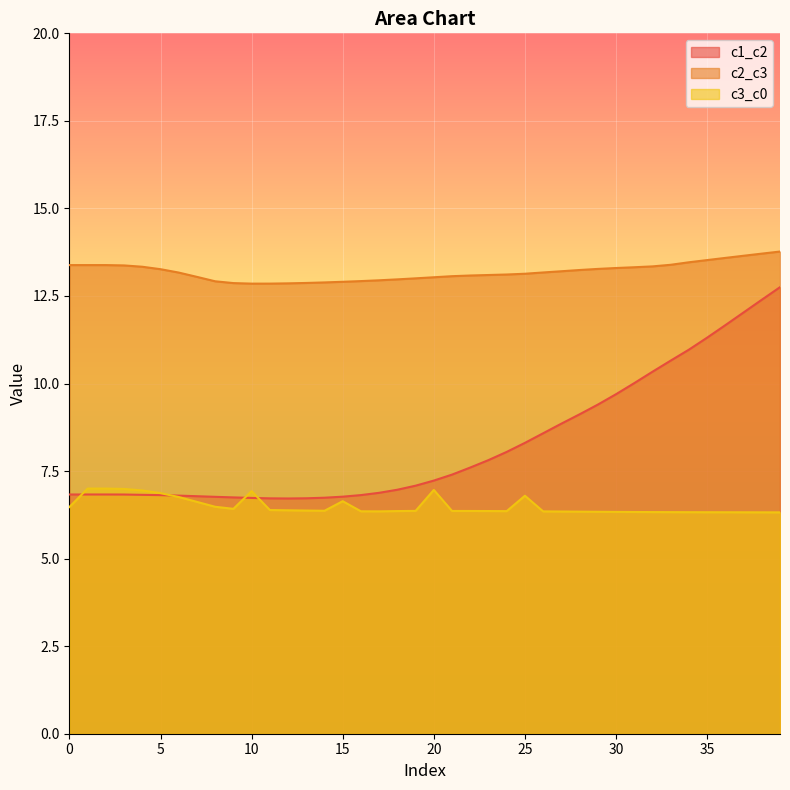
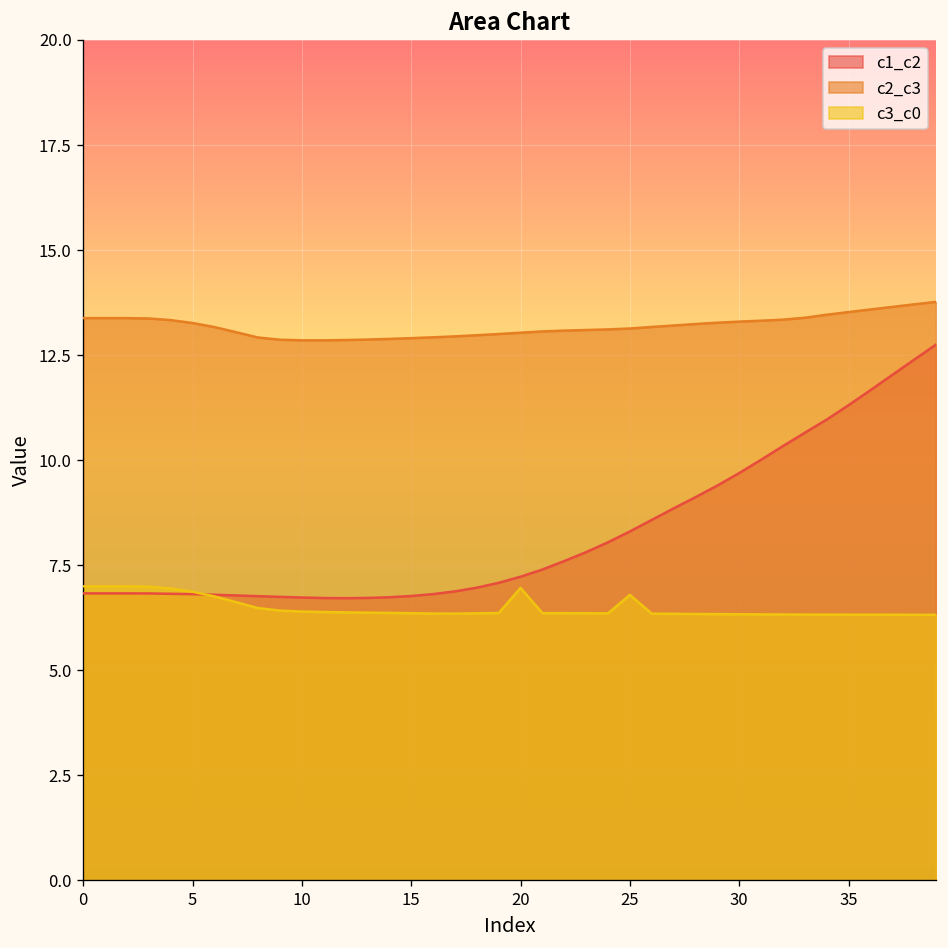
c3_c0, 0: 6.5 -> 7.0
c3_c0, 10: 6.9 -> 6.4
c3_c0, 15: 6.6 -> 6.4
